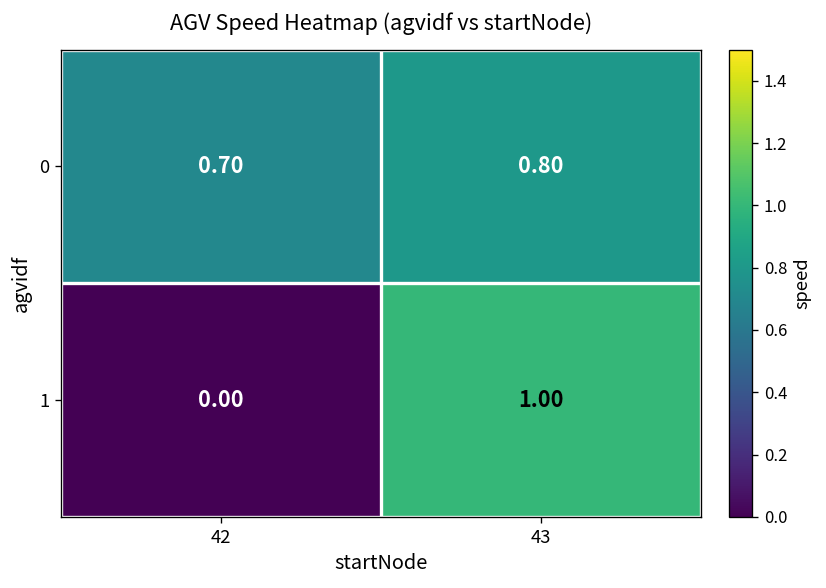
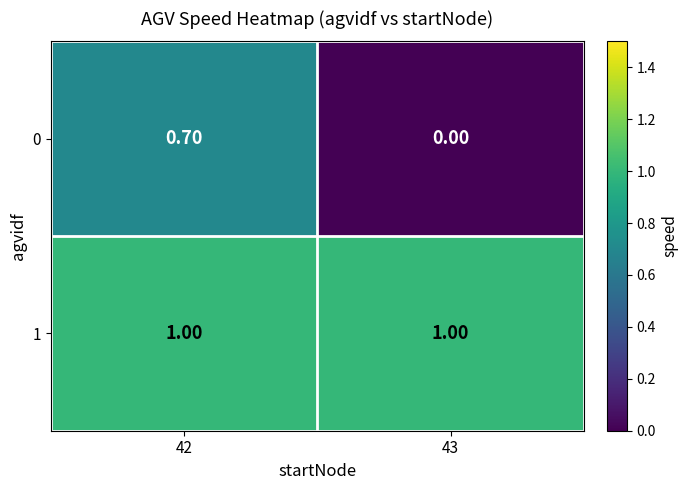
0, 43: 0.80 -> 0.00
1, 42: 0.00 -> 1.00
